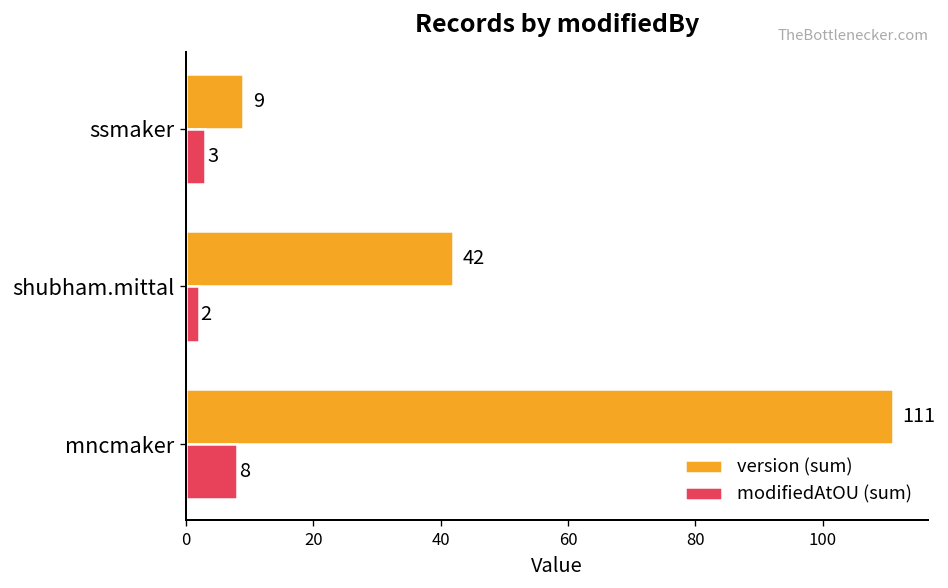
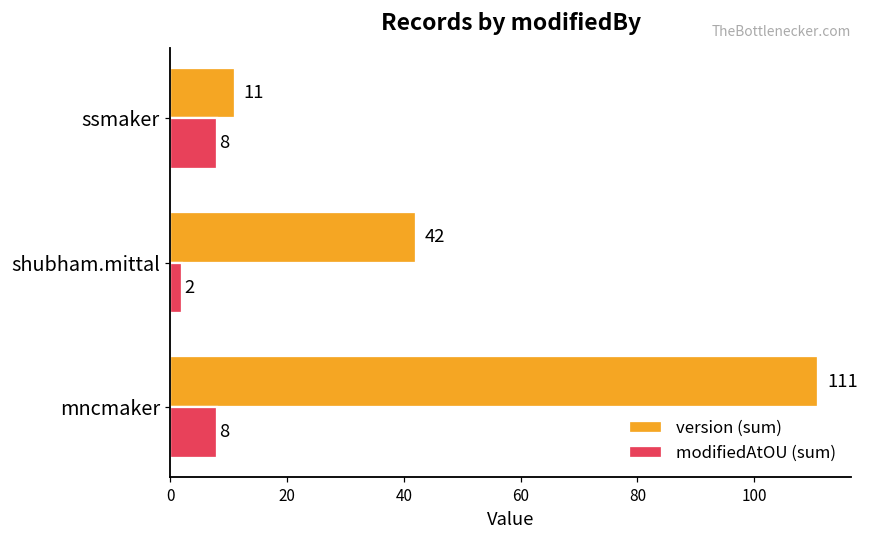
version (sum), ssmaker: 9 -> 11
modifiedAtOU (sum), ssmaker: 3 -> 8
